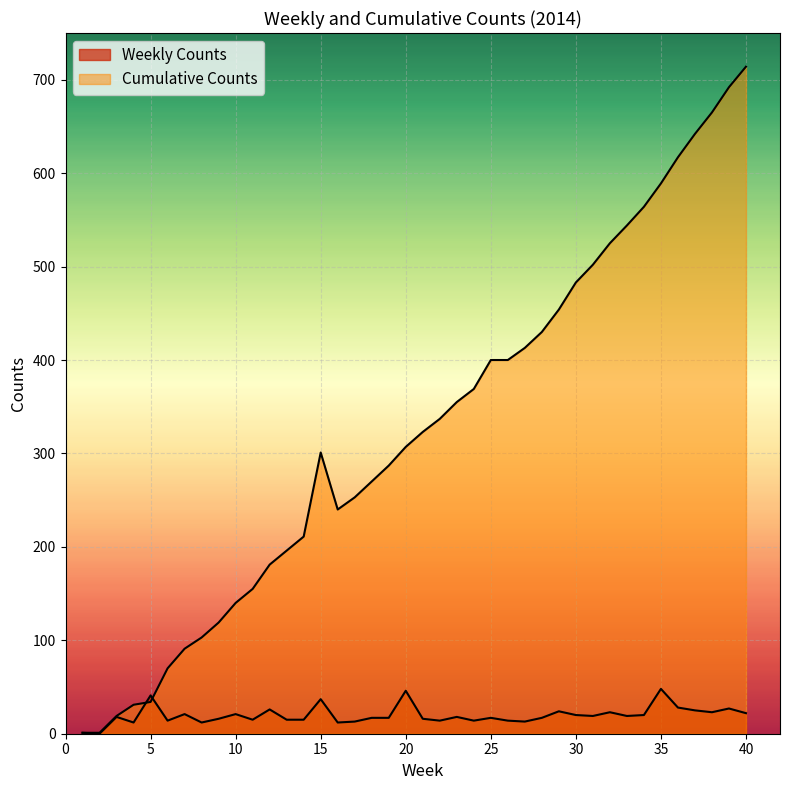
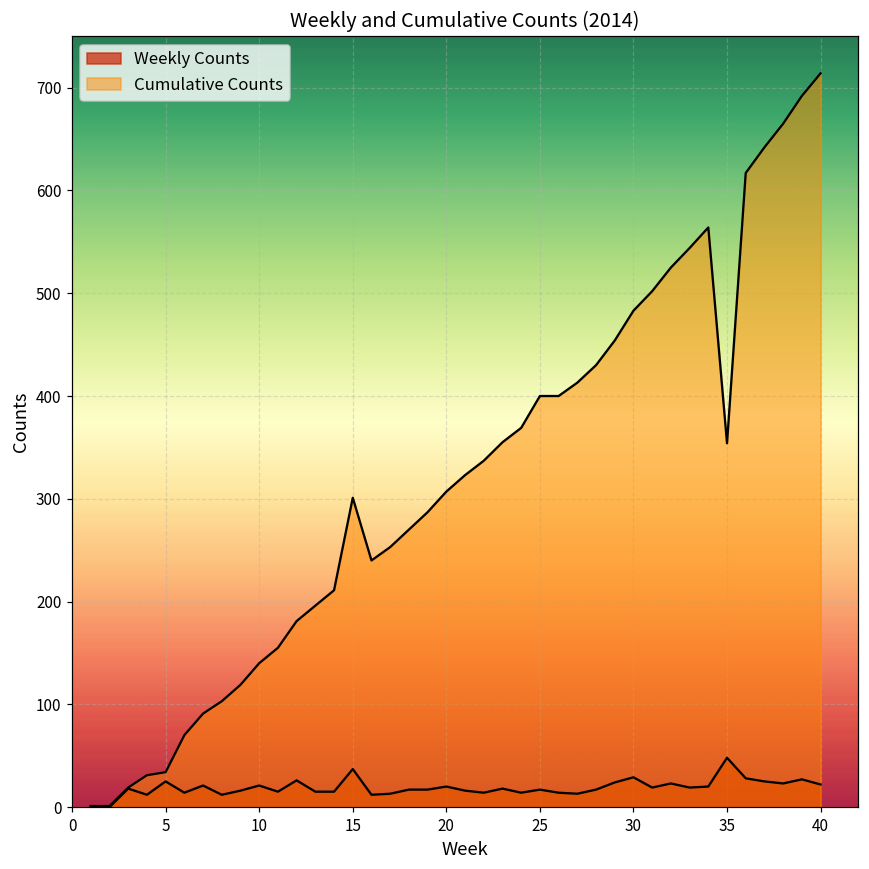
Weekly Counts, 5: 40 -> 30
Weekly Counts, 20: 50 -> 20
Weekly Counts, 30: 20 -> 30
Cumulative Counts, 35: 590 -> 350
